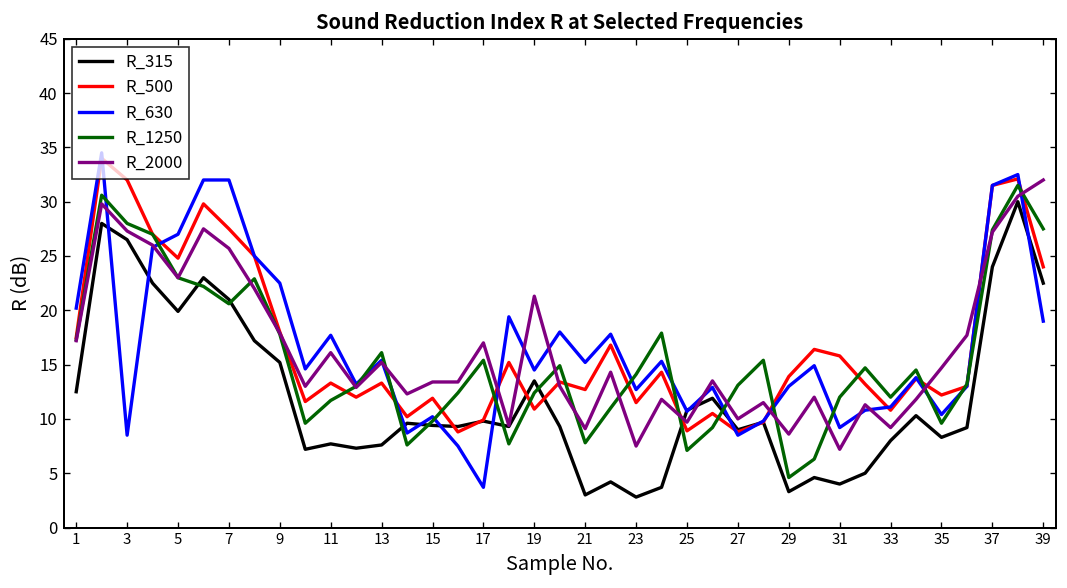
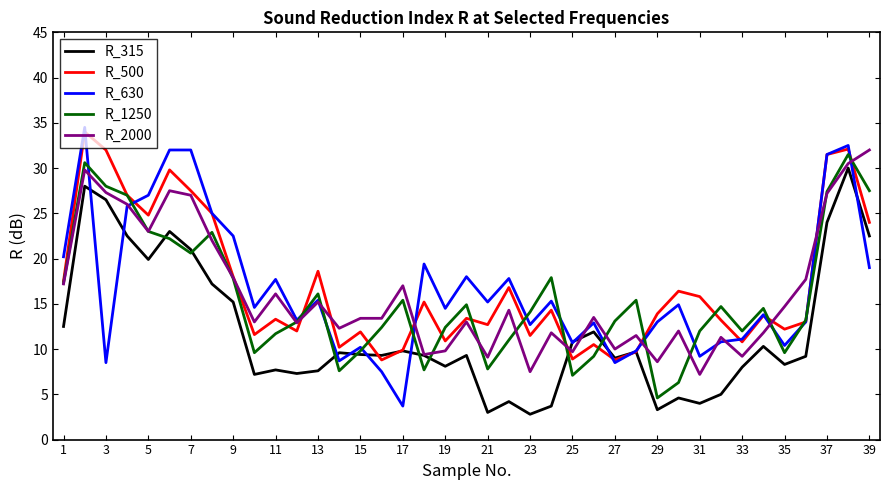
R_2000, 7: 26 -> 27
R_500, 13: 13 -> 19
R_315, 19: 14 -> 8
R_2000, 19: 21 -> 10
